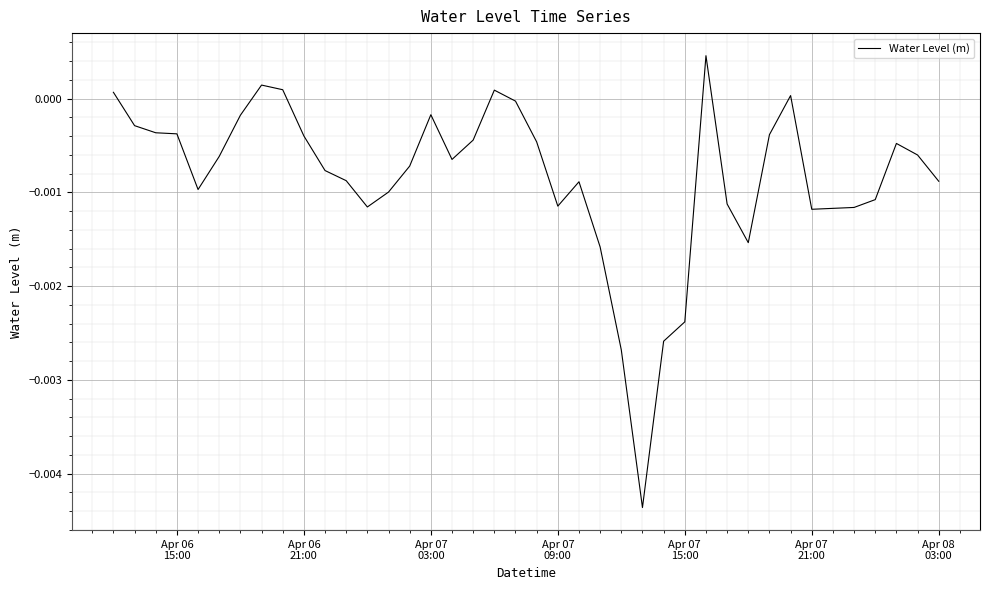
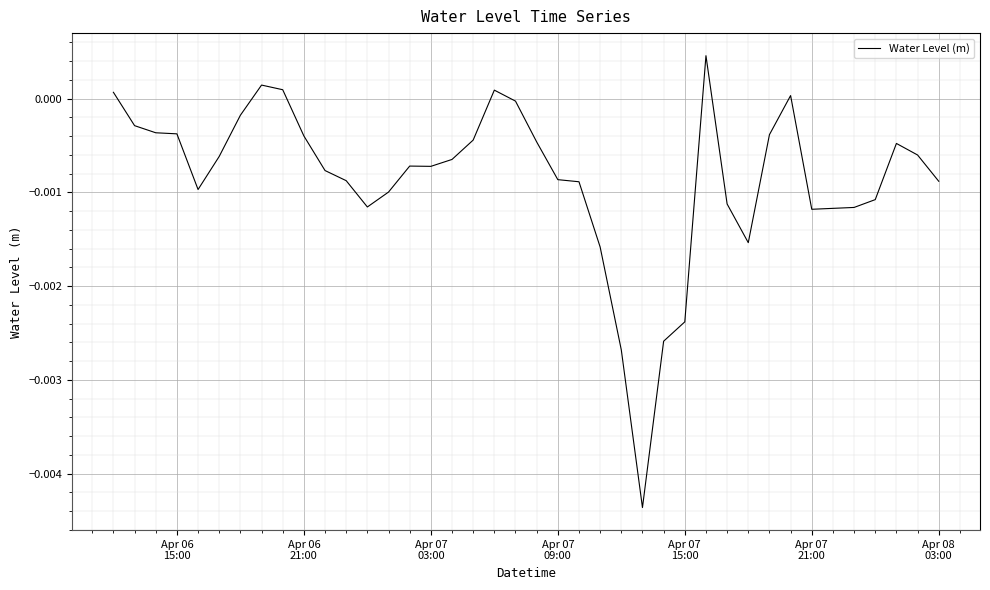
Apr 07 03:00: -0.0002 -> -0.0007
Apr 07 09:00: -0.0011 -> -0.0009
